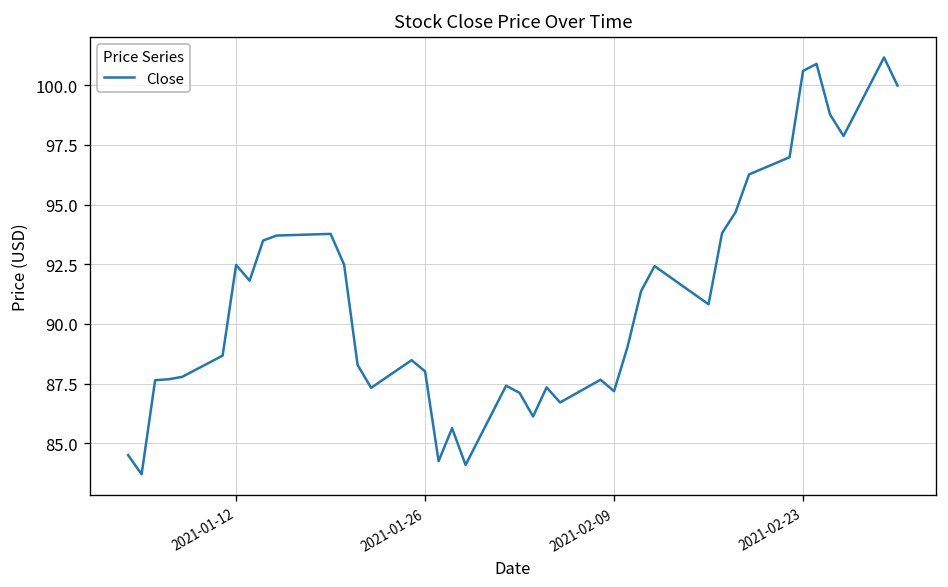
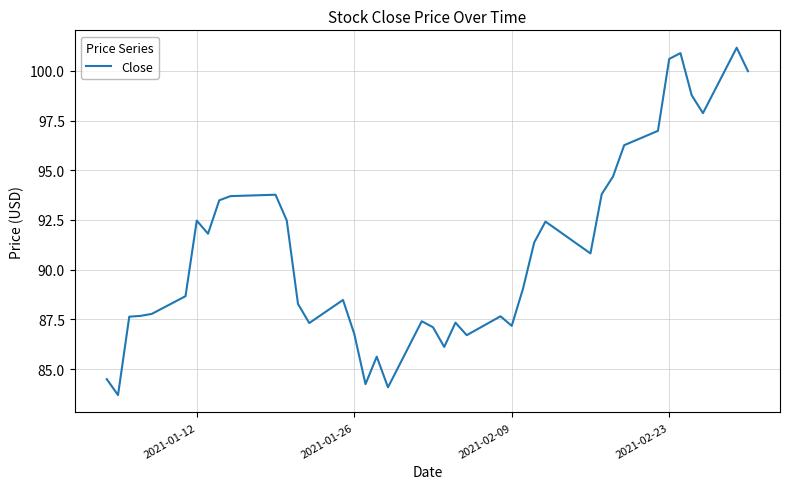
2021-01-26: 88.0 -> 86.8
